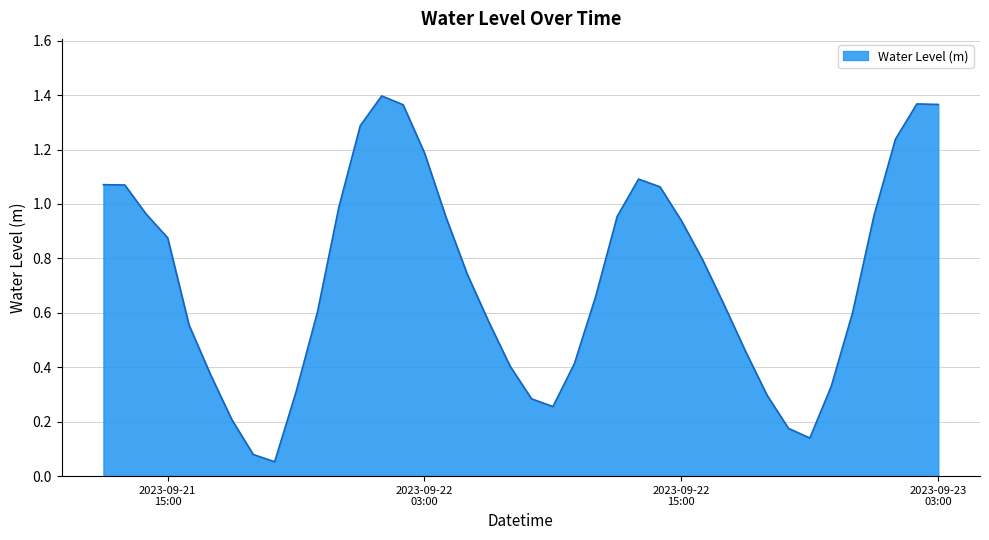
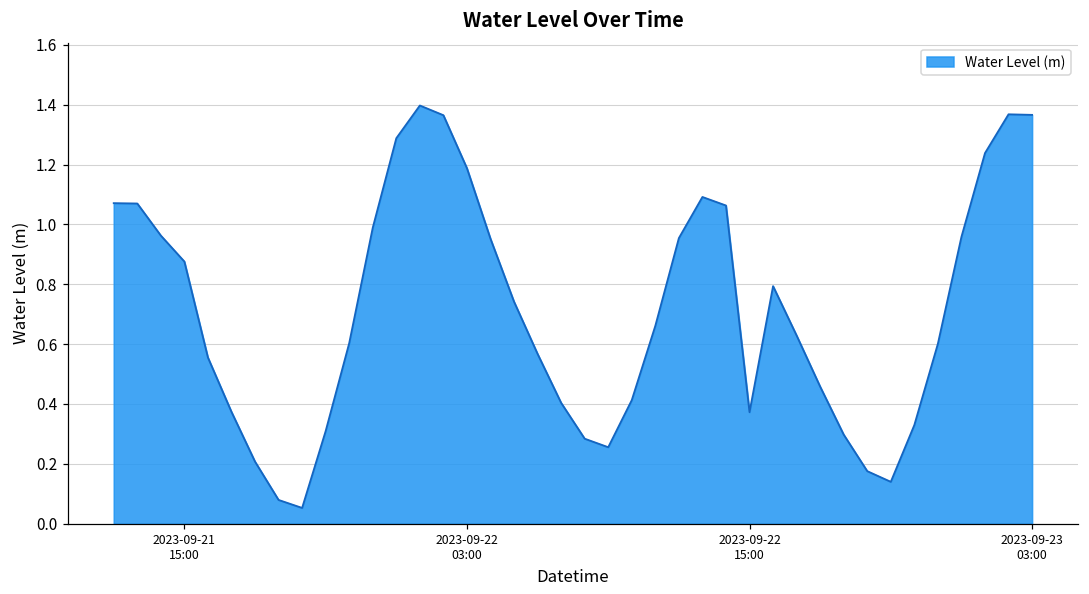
2023-09-22 15:00: 0.94 -> 0.37
